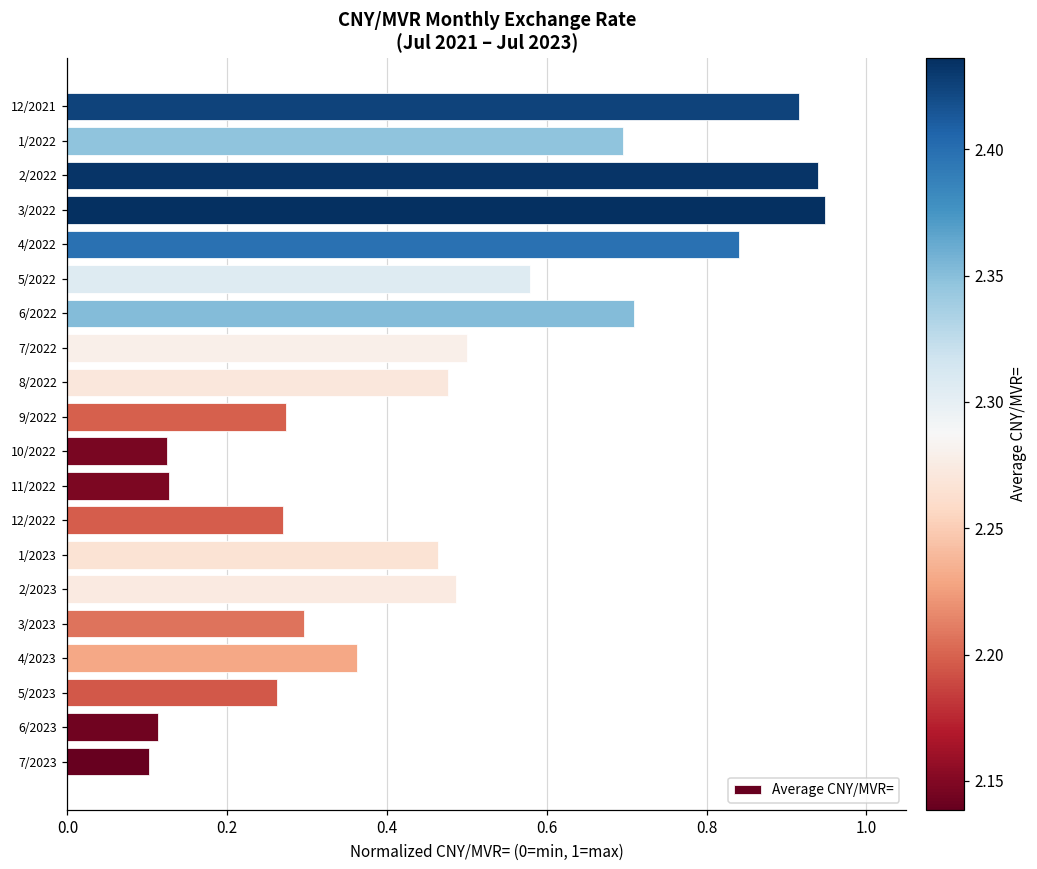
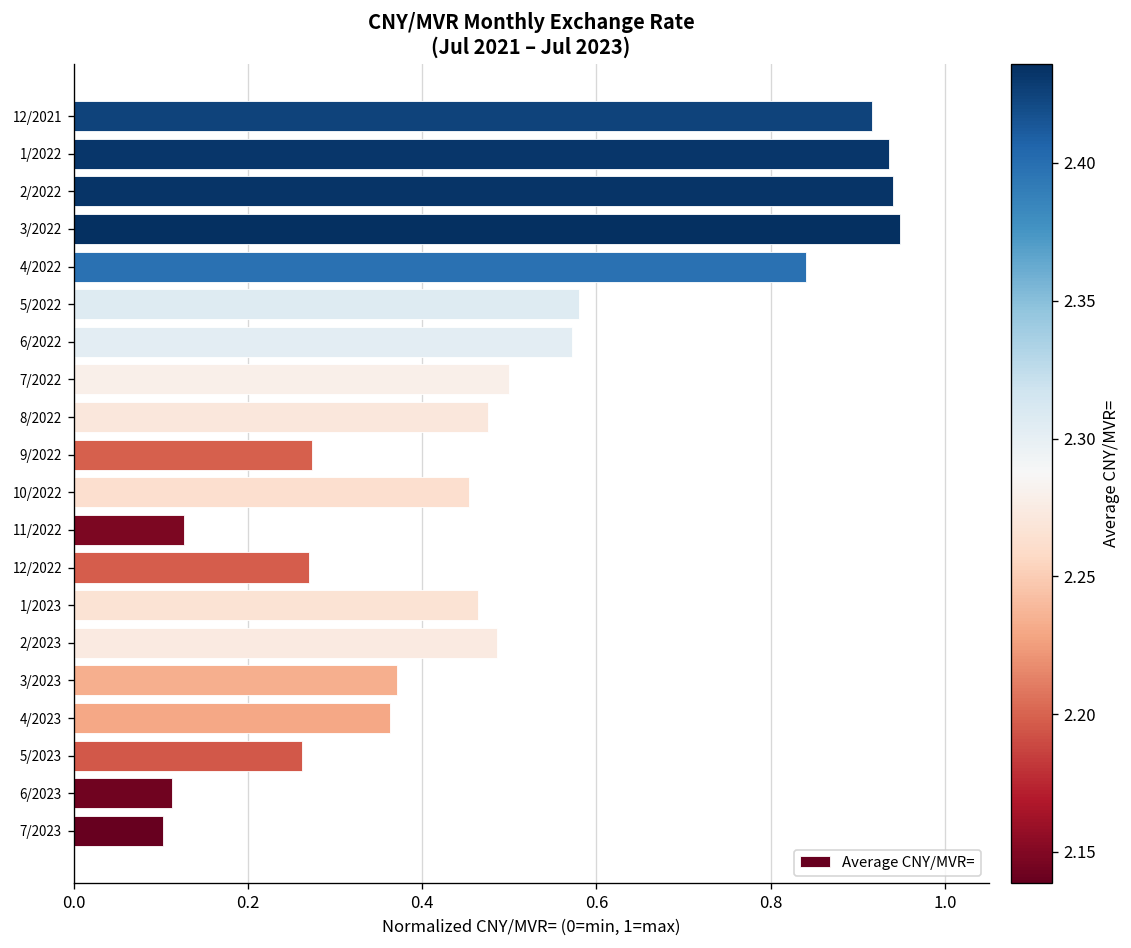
1/2022: 0.70 -> 0.94
6/2022: 0.71 -> 0.57
10/2022: 0.12 -> 0.45
3/2023: 0.30 -> 0.37
